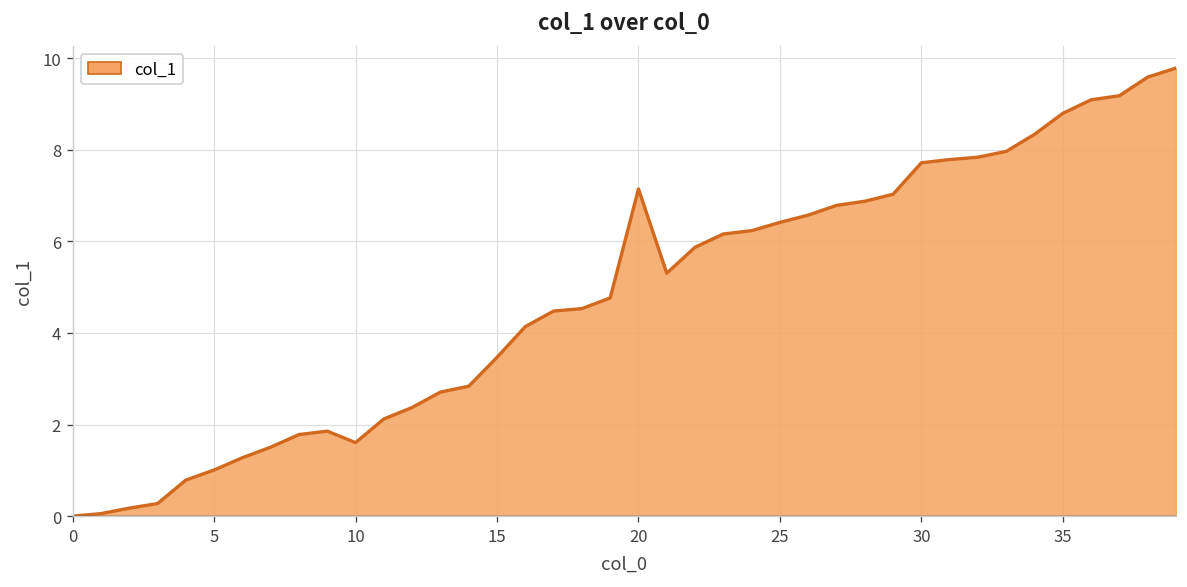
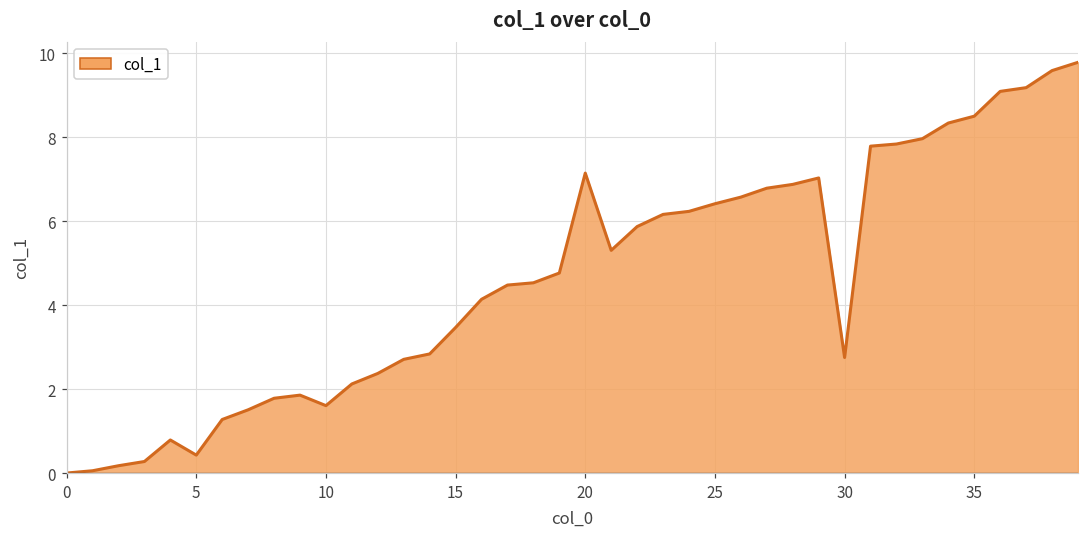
5: 1.0 -> 0.4
30: 7.7 -> 2.8
35: 8.8 -> 8.5
